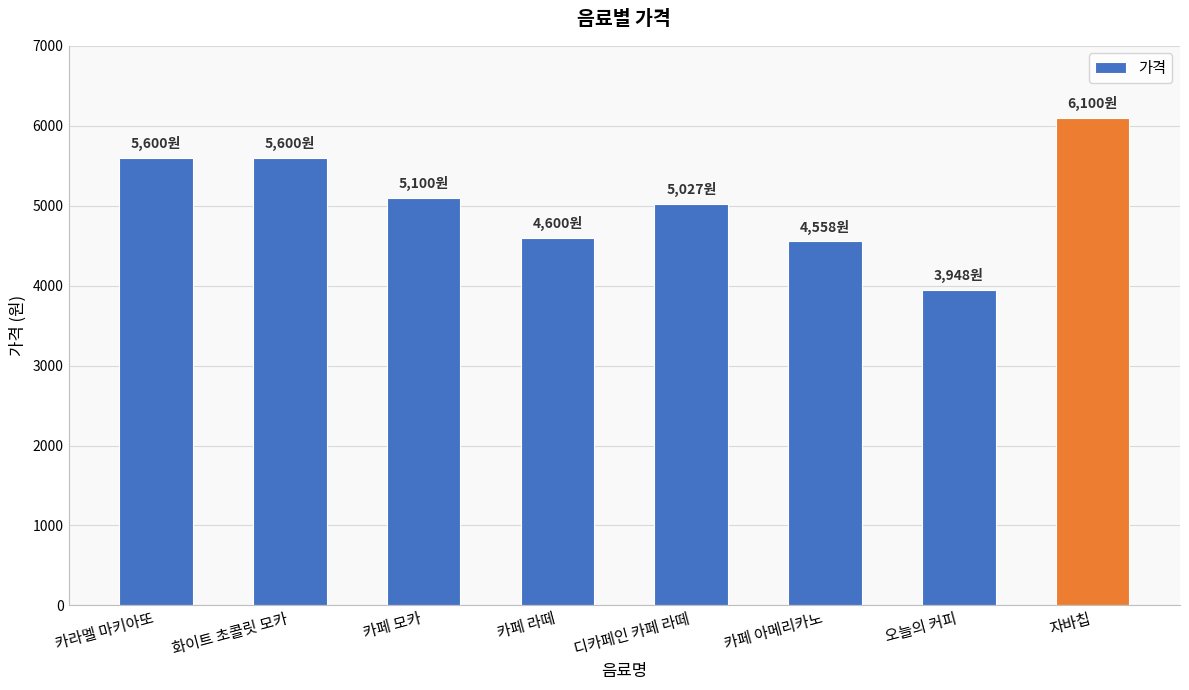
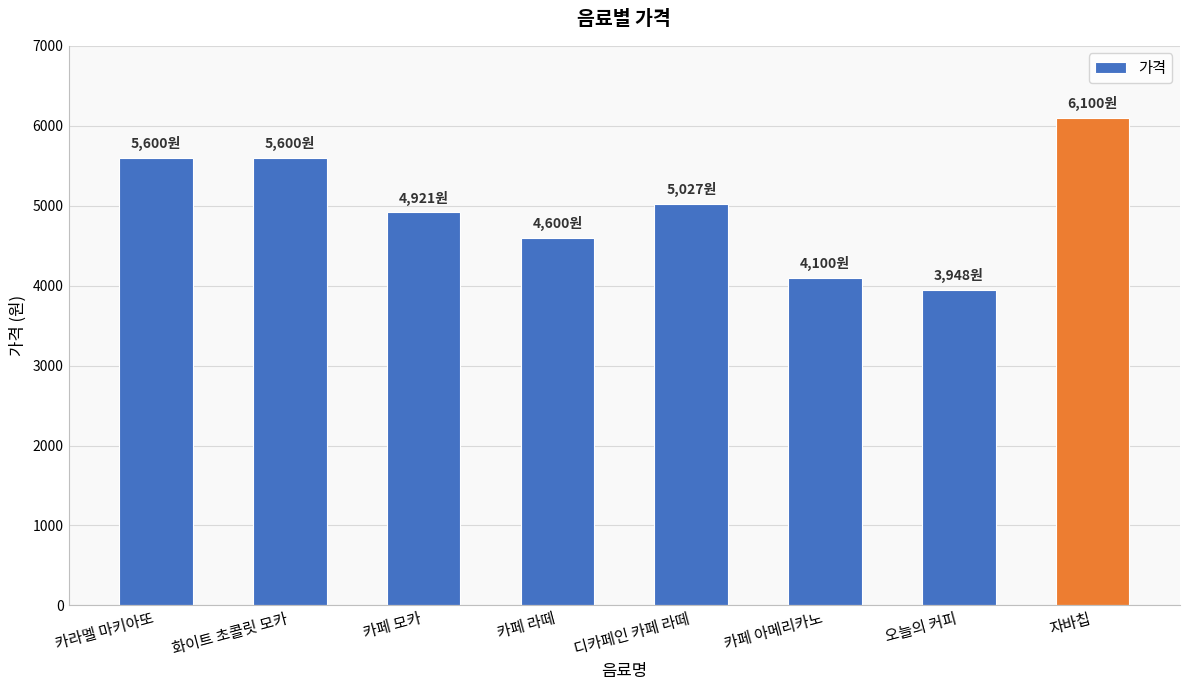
카페 모카: 5,100원 -> 4,921원
카페 아메리카노: 4,558원 -> 4,100원
